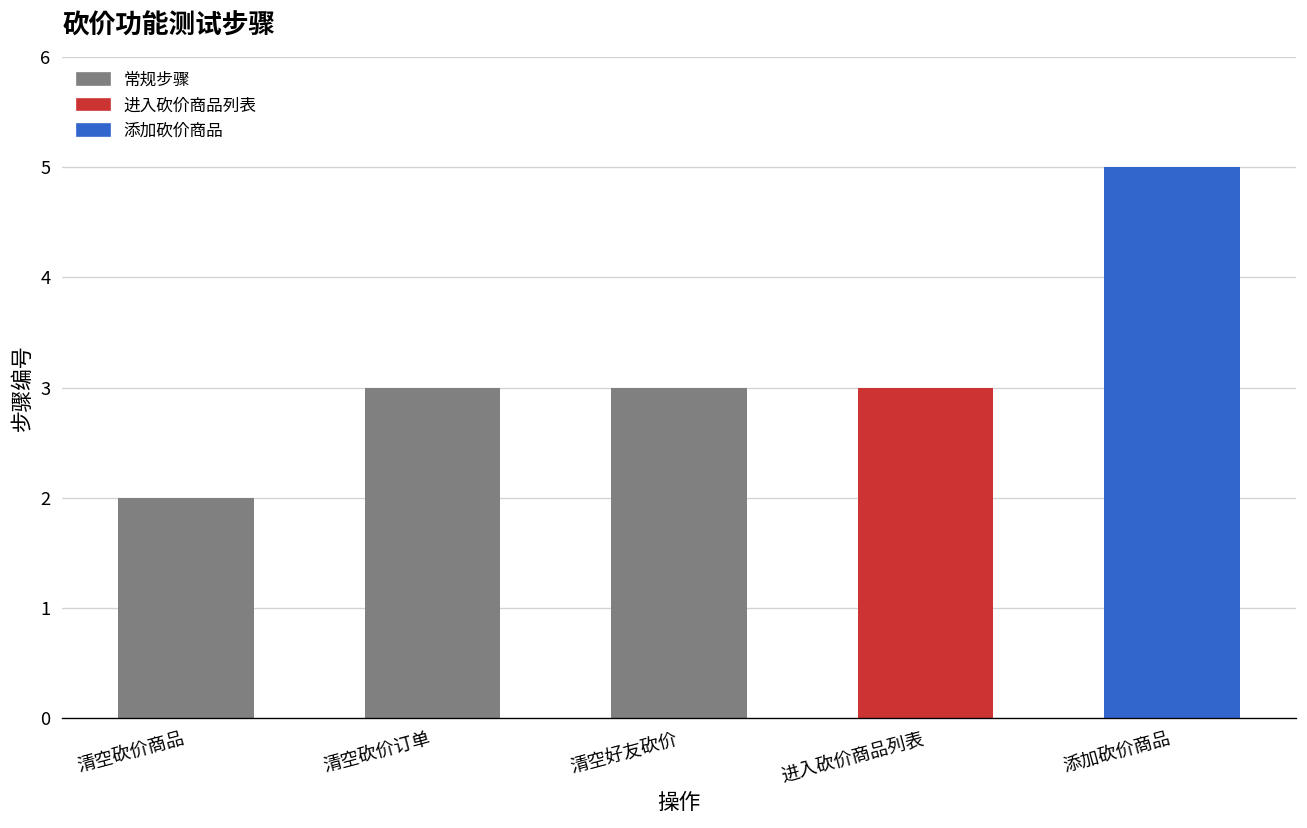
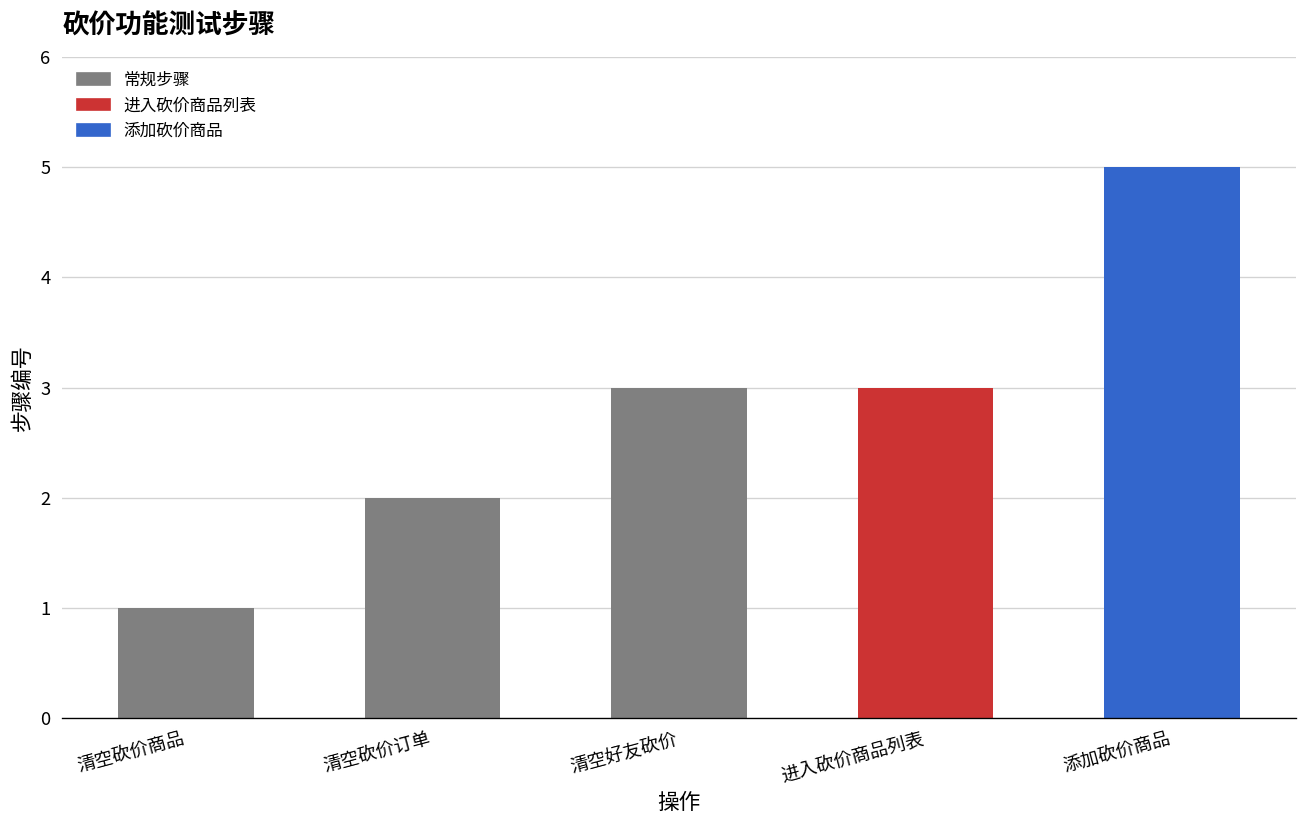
清空砍价商品: 2 -> 1
清空砍价订单: 3 -> 2
